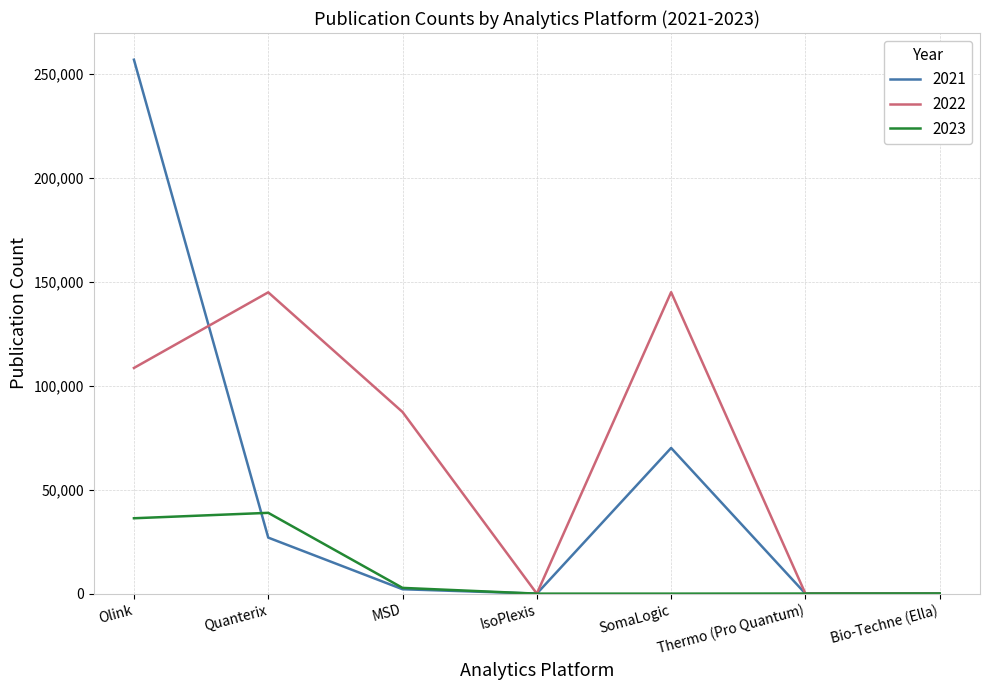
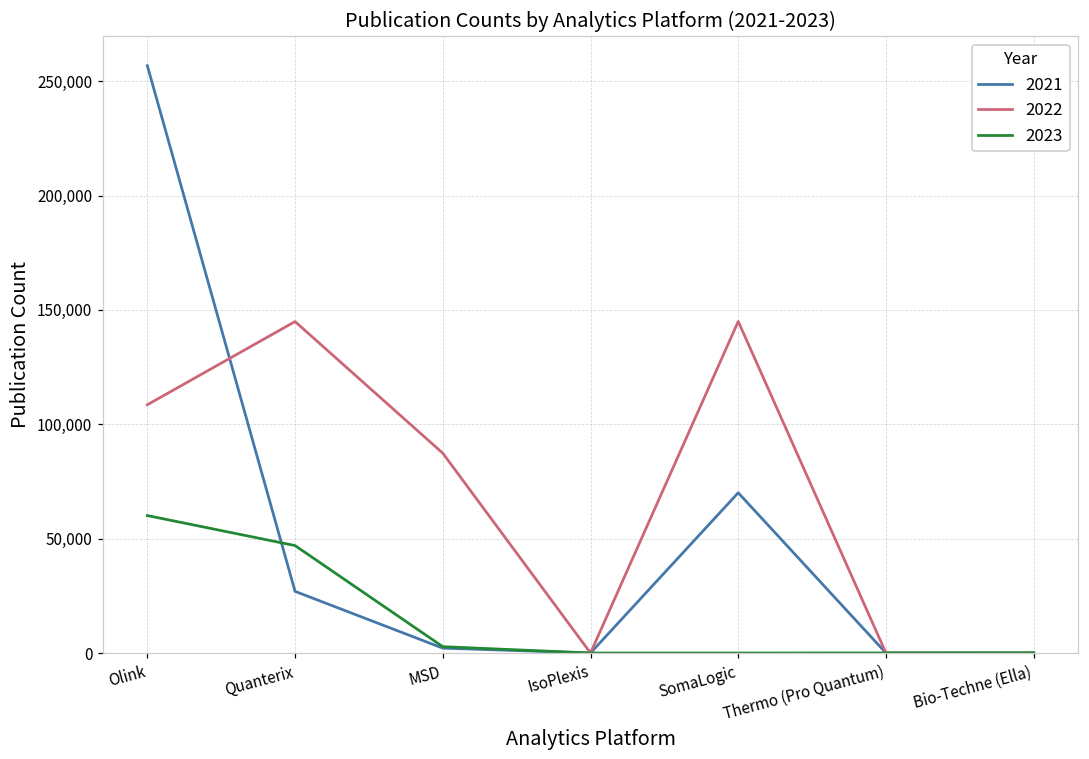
2023, Olink: 36,000 -> 60,000
2023, Quanterix: 39,000 -> 47,000
